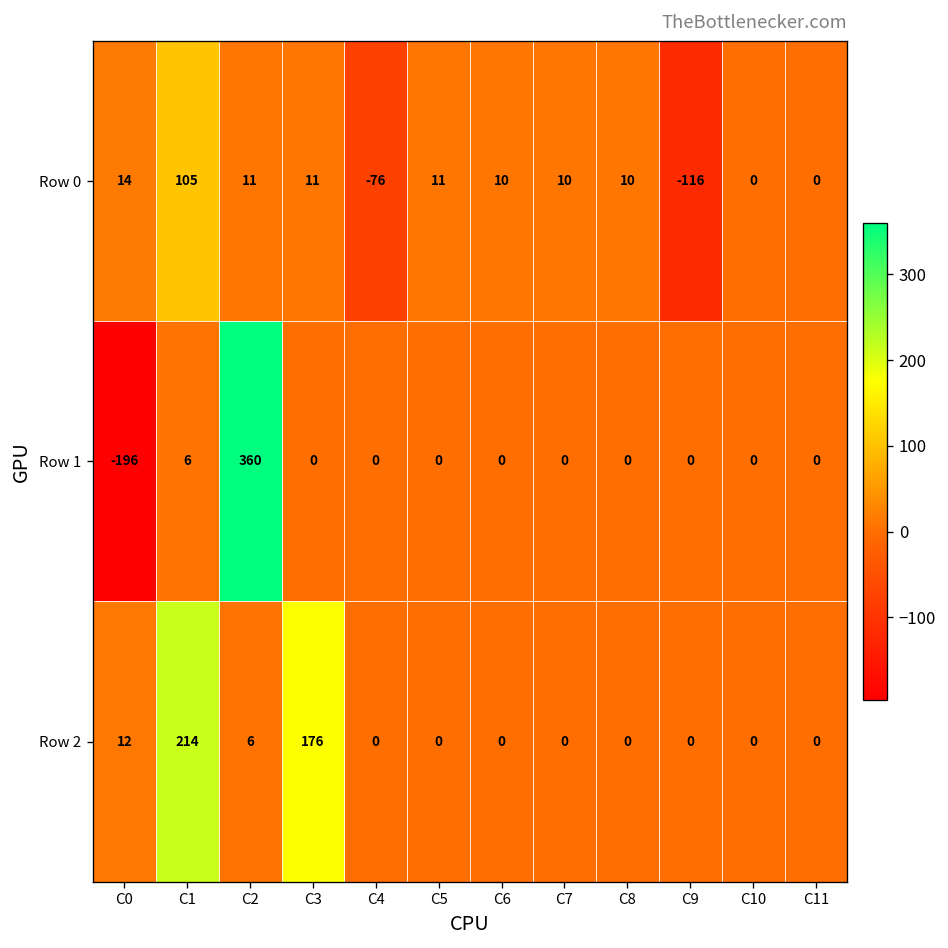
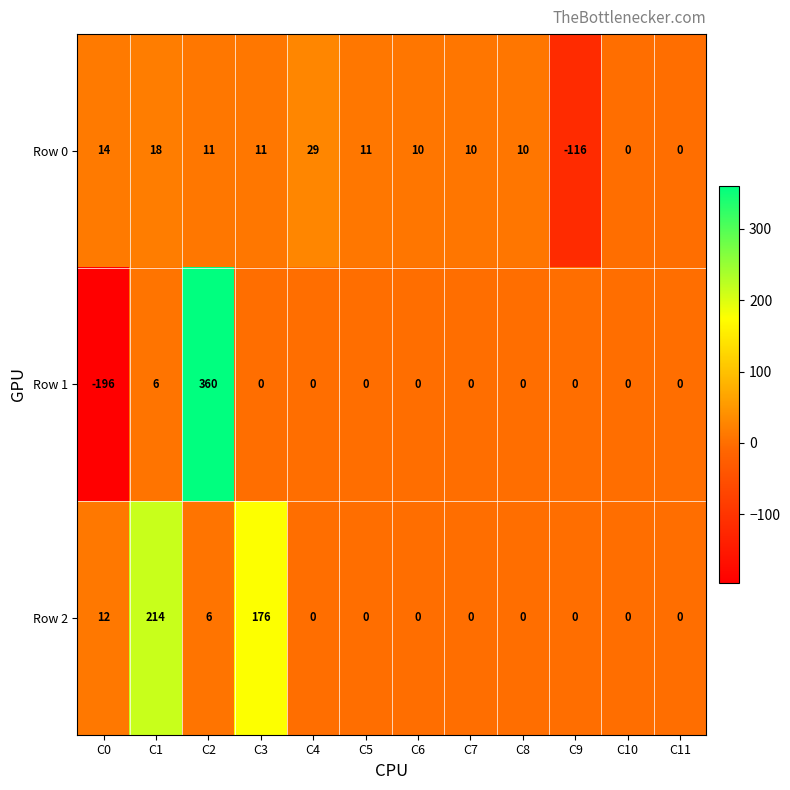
Row 0, C1: 105 -> 18
Row 0, C4: -76 -> 29
